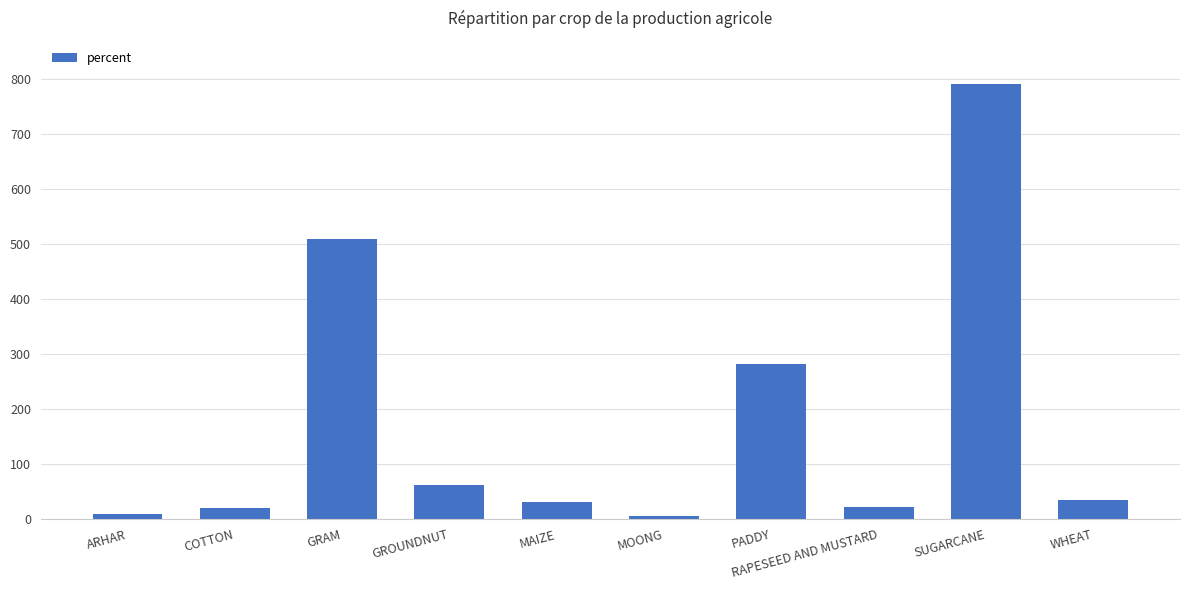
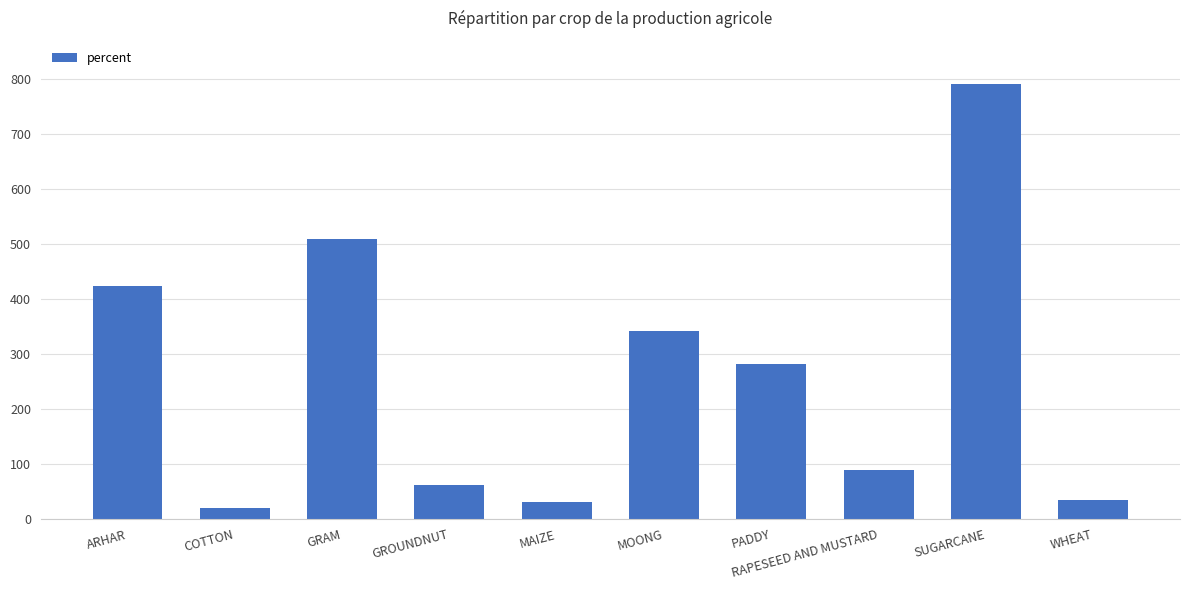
ARHAR: 10 -> 420
MOONG: 0 -> 340
RAPESEED AND MUSTARD: 20 -> 90
